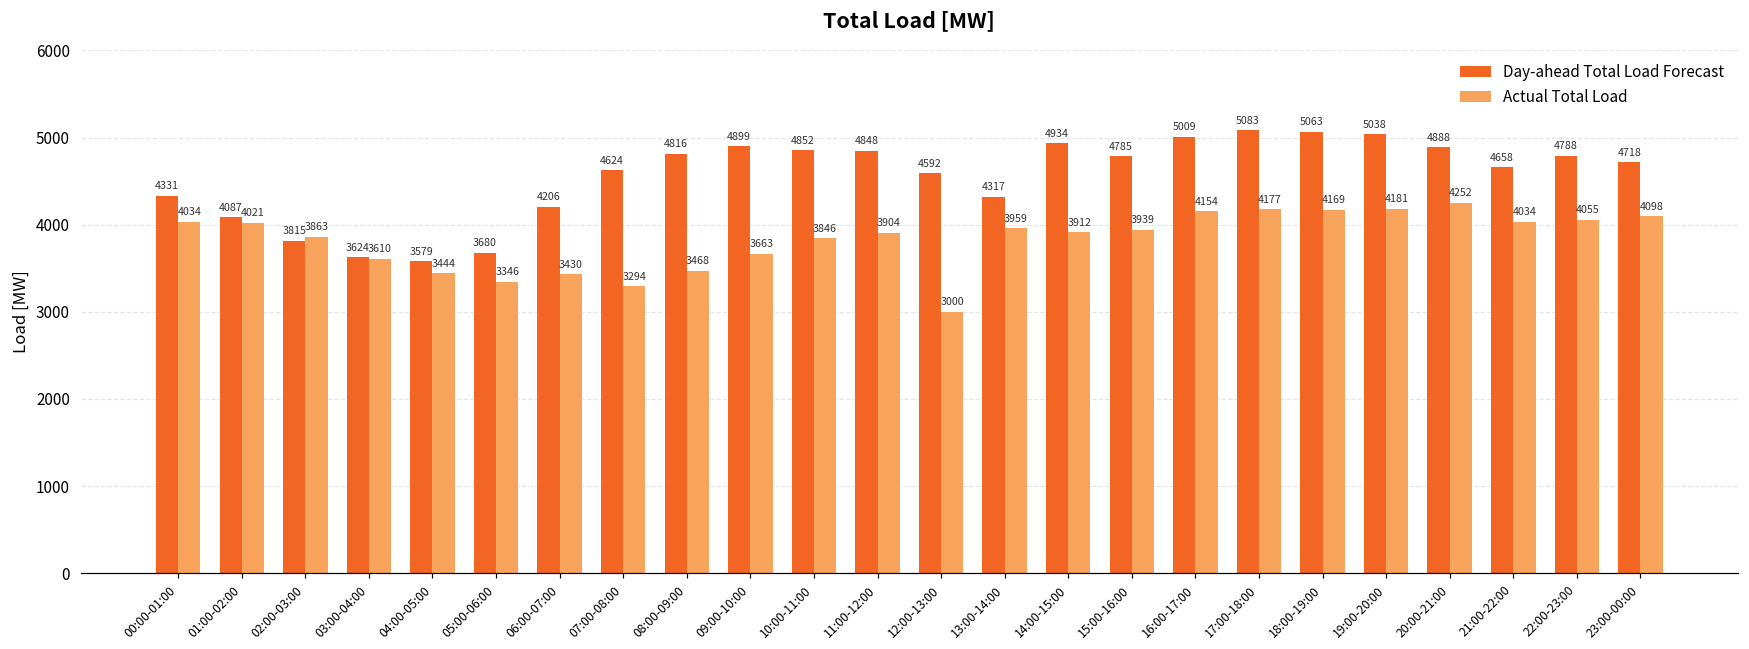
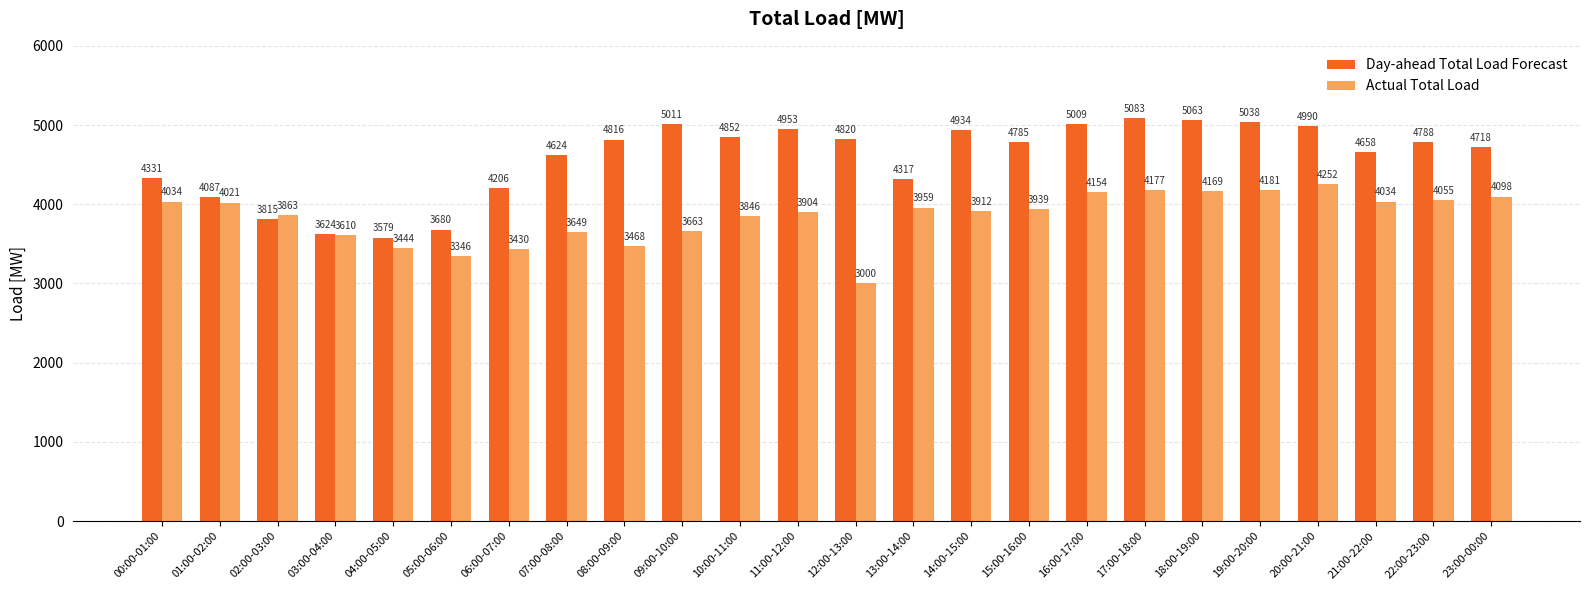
Actual Total Load, 07:00-08:00: 3294 -> 3649
Day-ahead Total Load Forecast, 09:00-10:00: 4899 -> 5011
Day-ahead Total Load Forecast, 11:00-12:00: 4848 -> 4953
Day-ahead Total Load Forecast, 12:00-13:00: 4592 -> 4820
Day-ahead Total Load Forecast, 20:00-21:00: 4888 -> 4990
